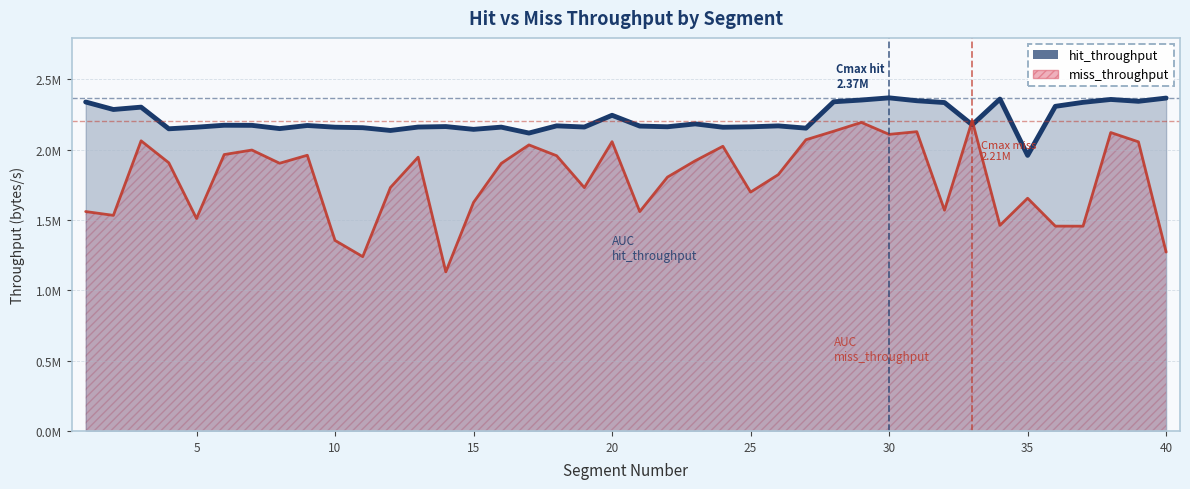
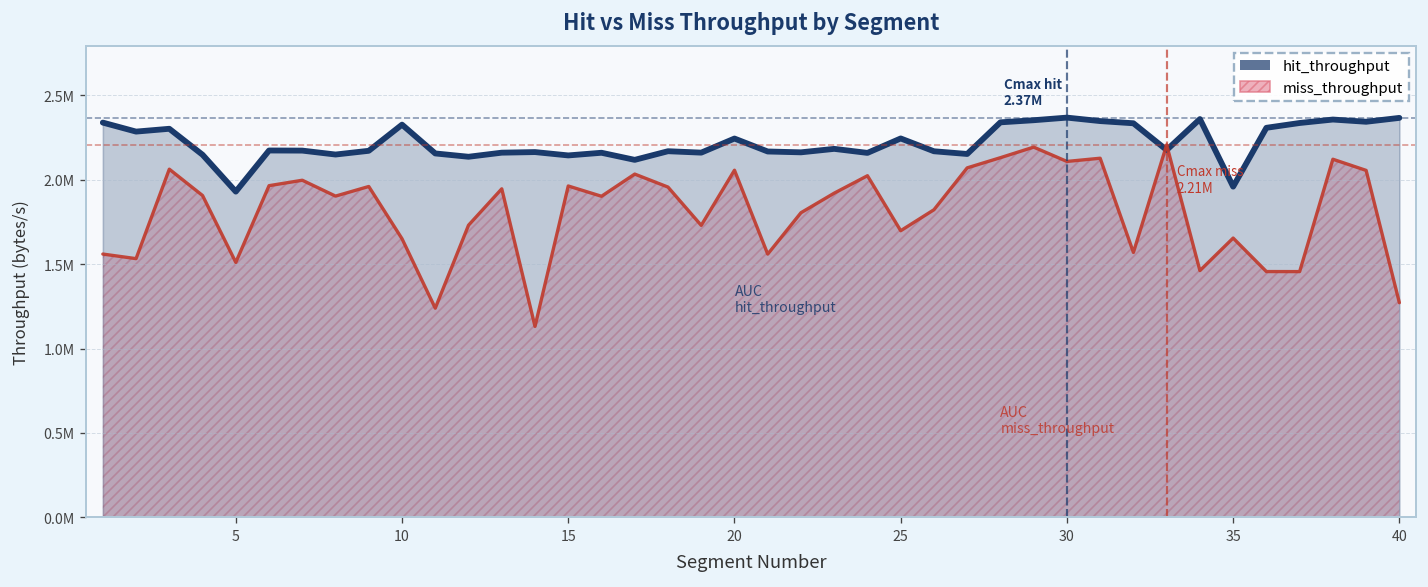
hit_throughput, 5: 2160000 -> 1930000
miss_throughput, 10: 1350000 -> 1650000
hit_throughput, 10: 2160000 -> 2330000
miss_throughput, 15: 1620000 -> 1960000
hit_throughput, 25: 2160000 -> 2240000
